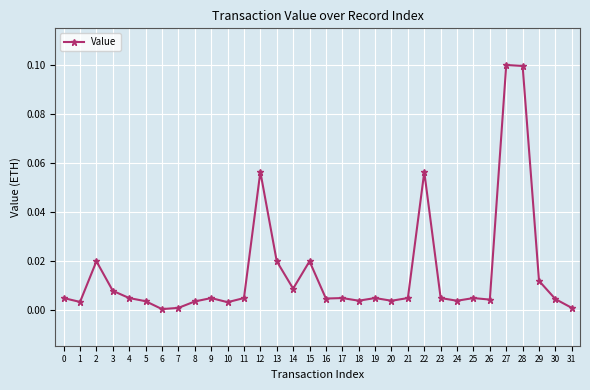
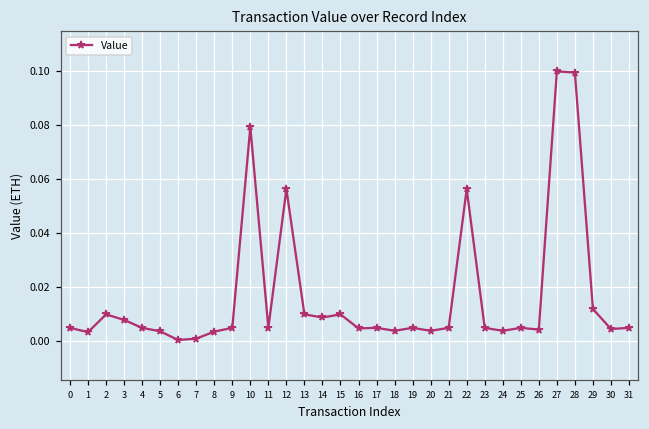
2: 0.02 -> 0.01
10: 0.003 -> 0.079
13: 0.02 -> 0.01
15: 0.02 -> 0.01
31: 0.001 -> 0.005
